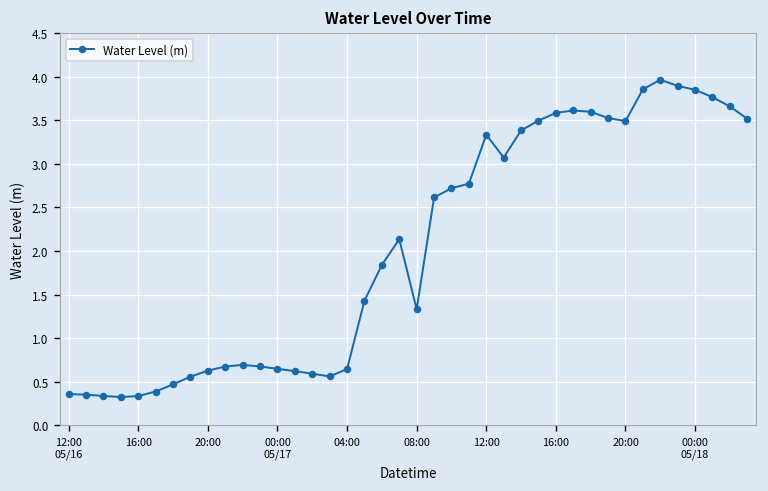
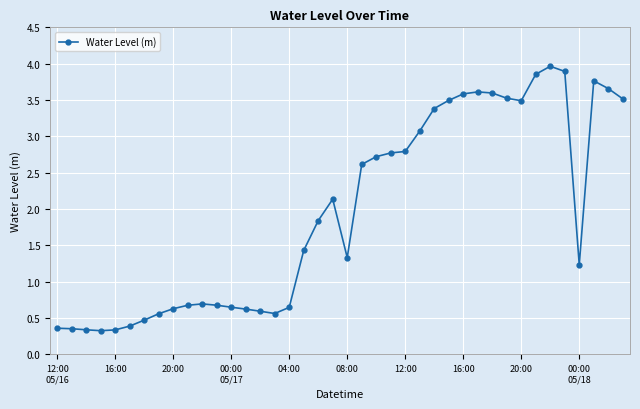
12:00: 3.3 -> 2.8
00:00 05/18: 3.8 -> 1.2
